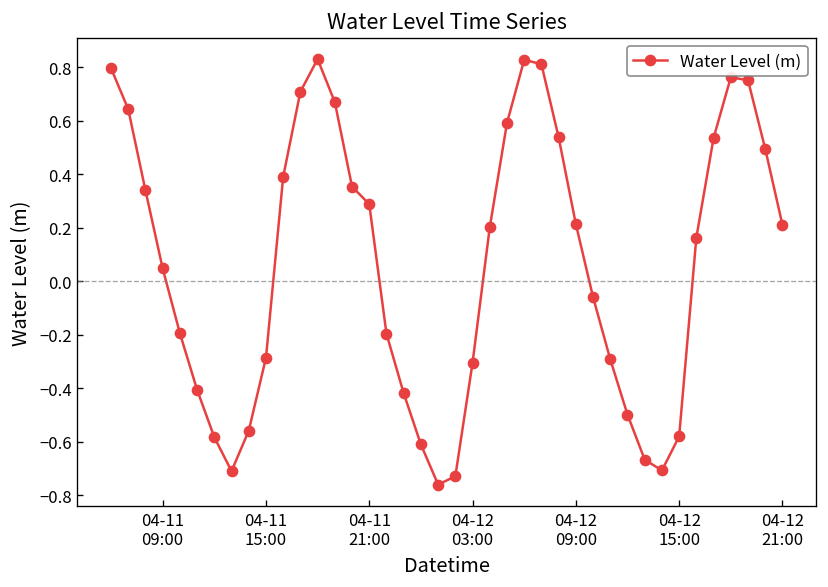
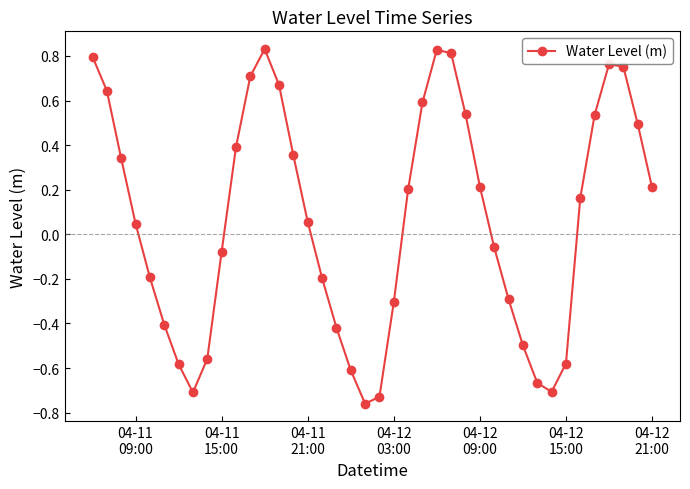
04-11 15:00: -0.29 -> -0.08
04-11 21:00: 0.29 -> 0.06
